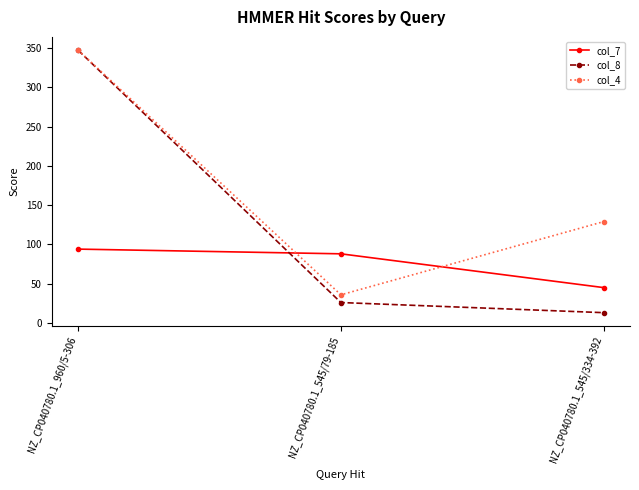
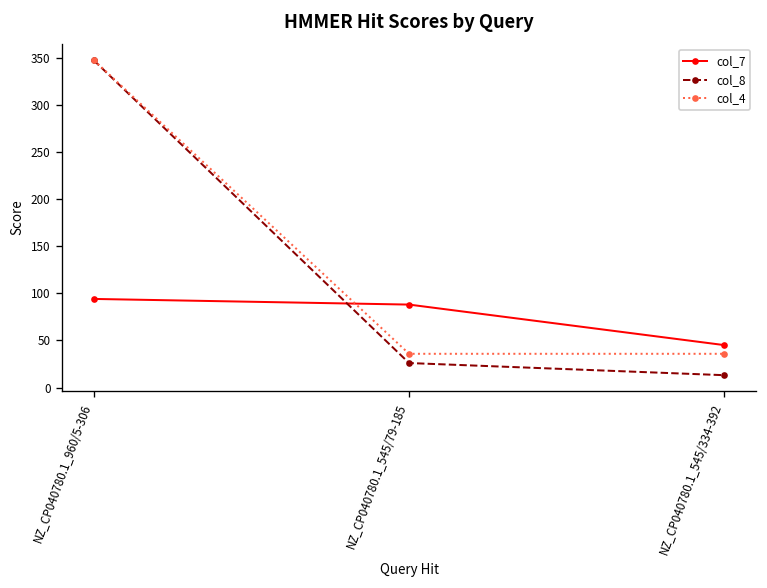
col_4, NZ_CP040780.1_545/334-392: 130 -> 40
